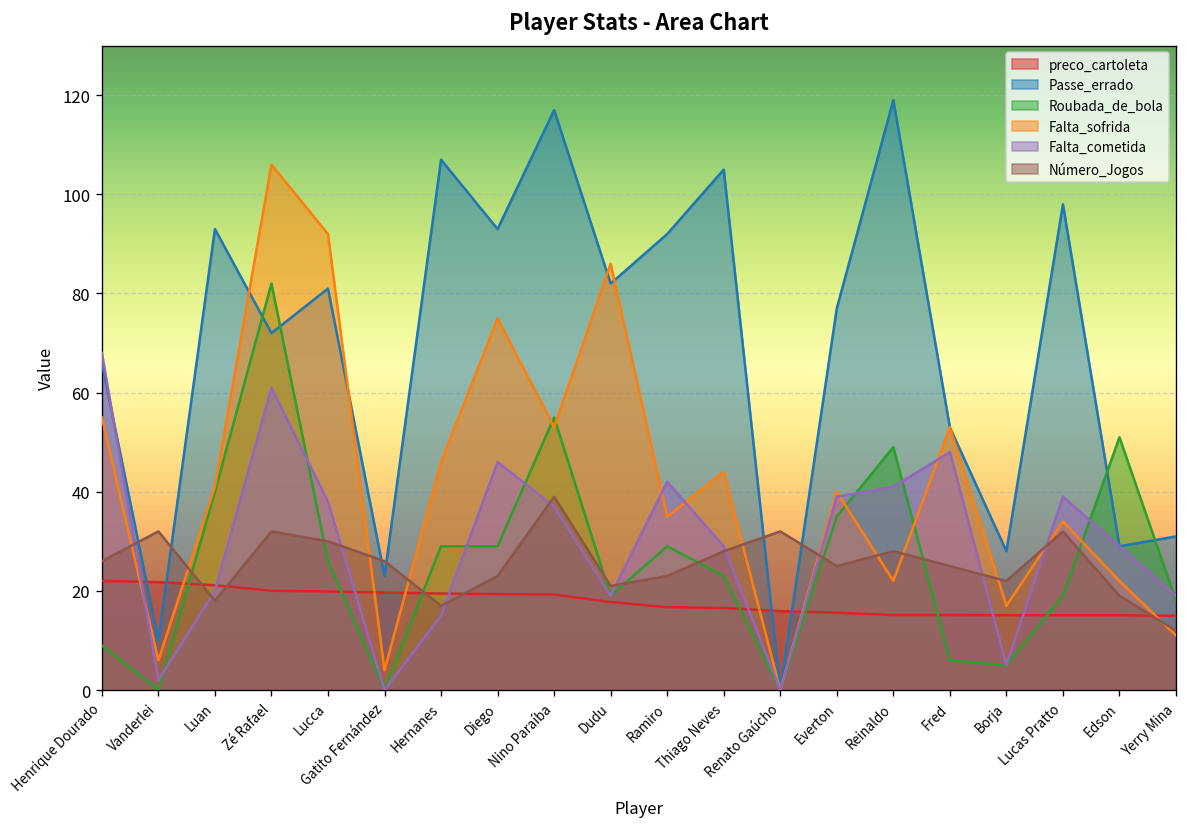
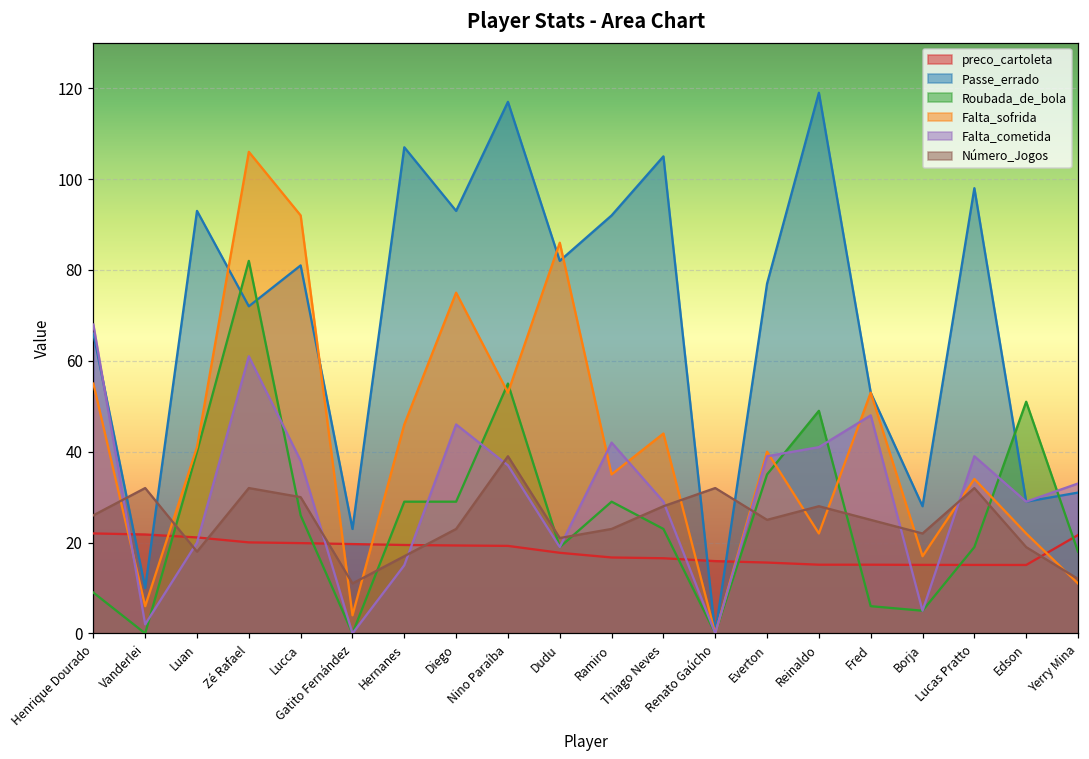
Número_Jogos, Gatito Fernández: 26 -> 11
preco_cartoleta, Yerry Mina: 15 -> 22
Falta_cometida, Yerry Mina: 19 -> 33
